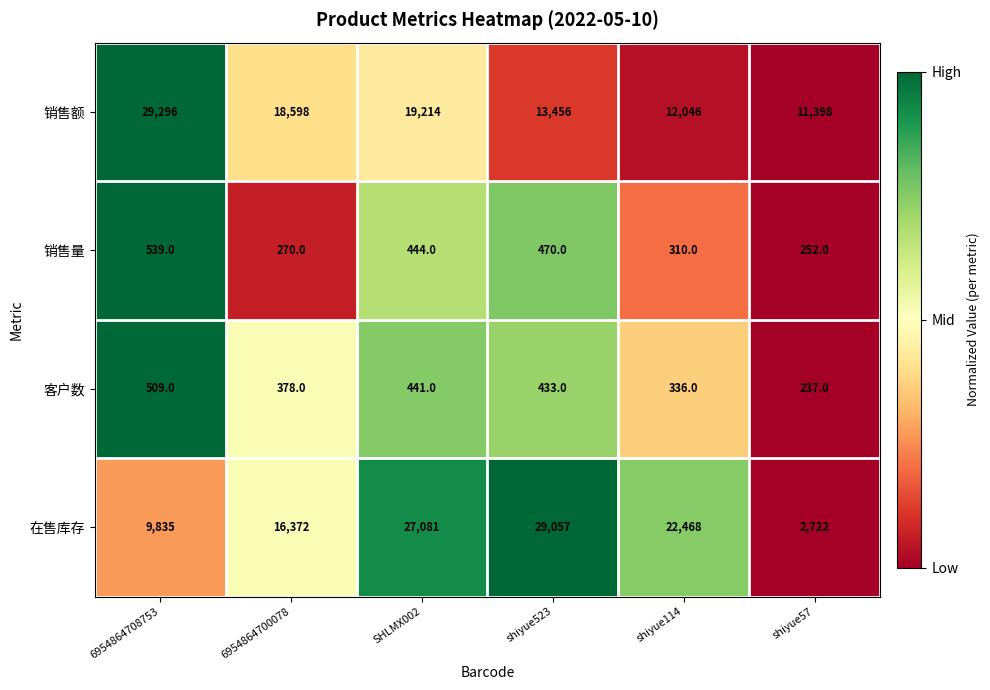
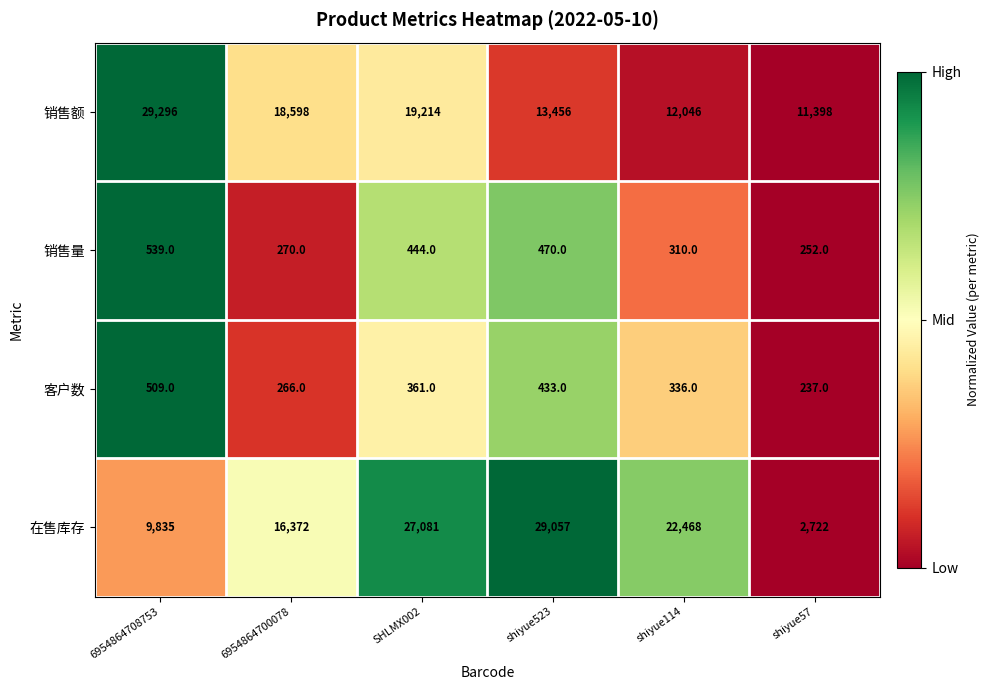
客户数, 6954864700078: 378.0 -> 266.0
客户数, SHLMX002: 441.0 -> 361.0
